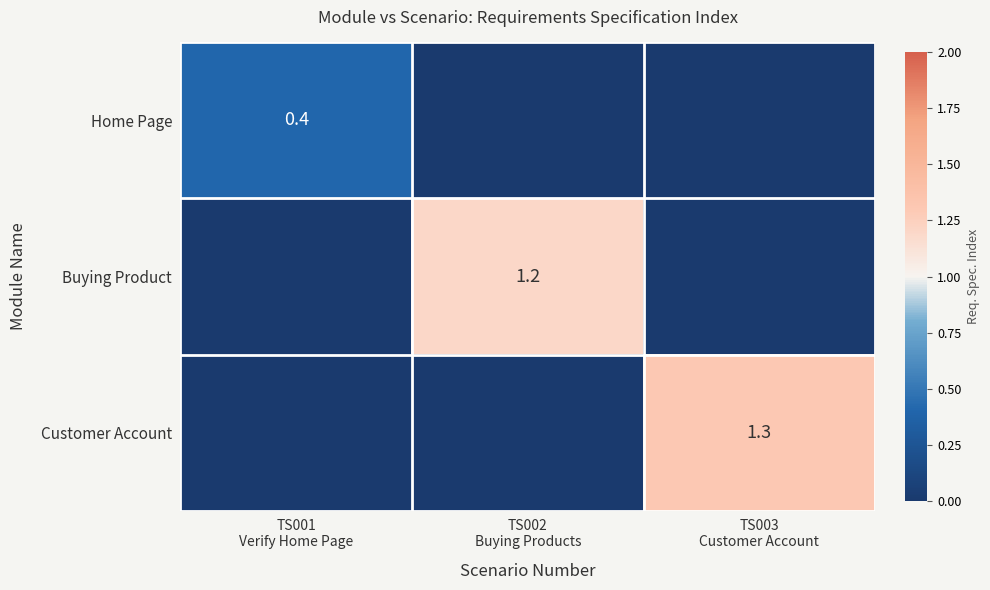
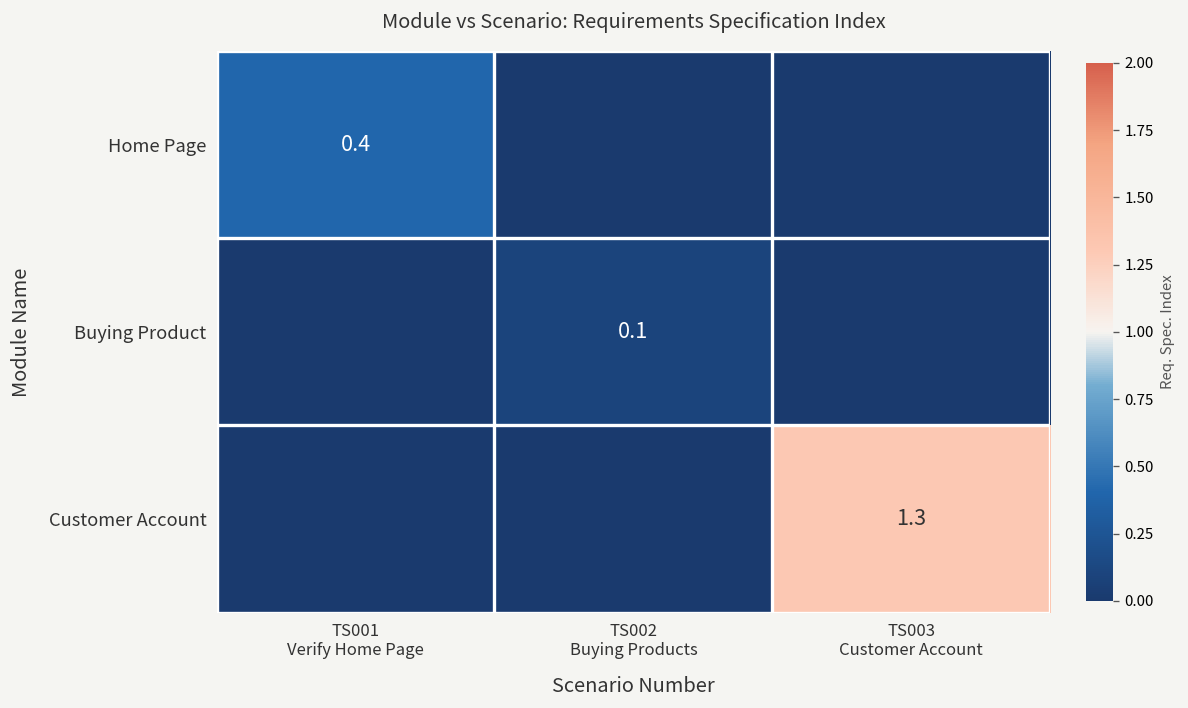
Buying Product, TS002 Buying Products: 1.2 -> 0.1
